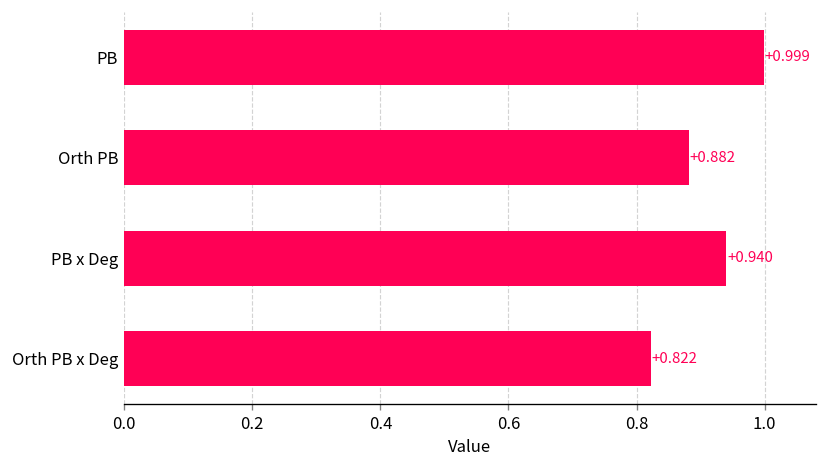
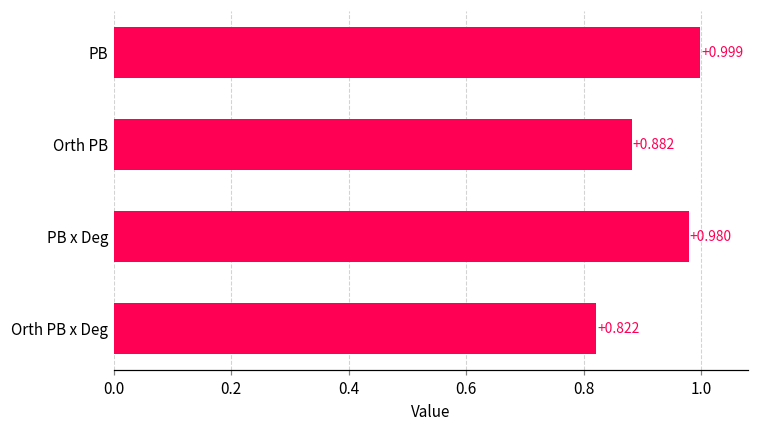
PB x Deg: +0.940 -> +0.980
